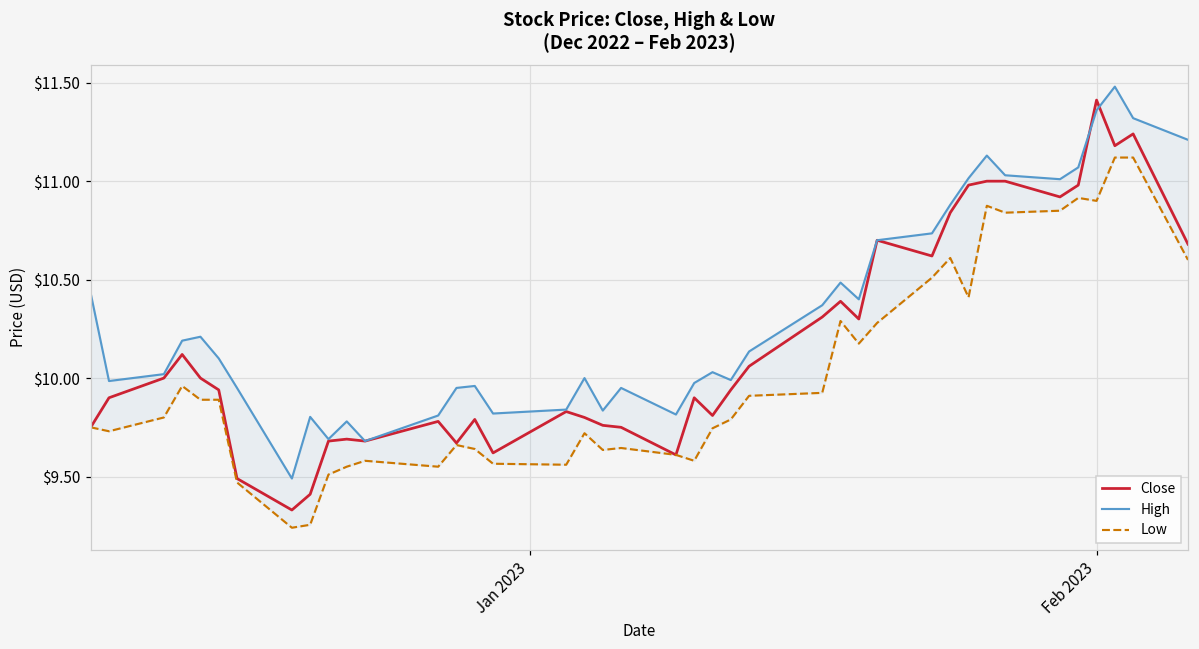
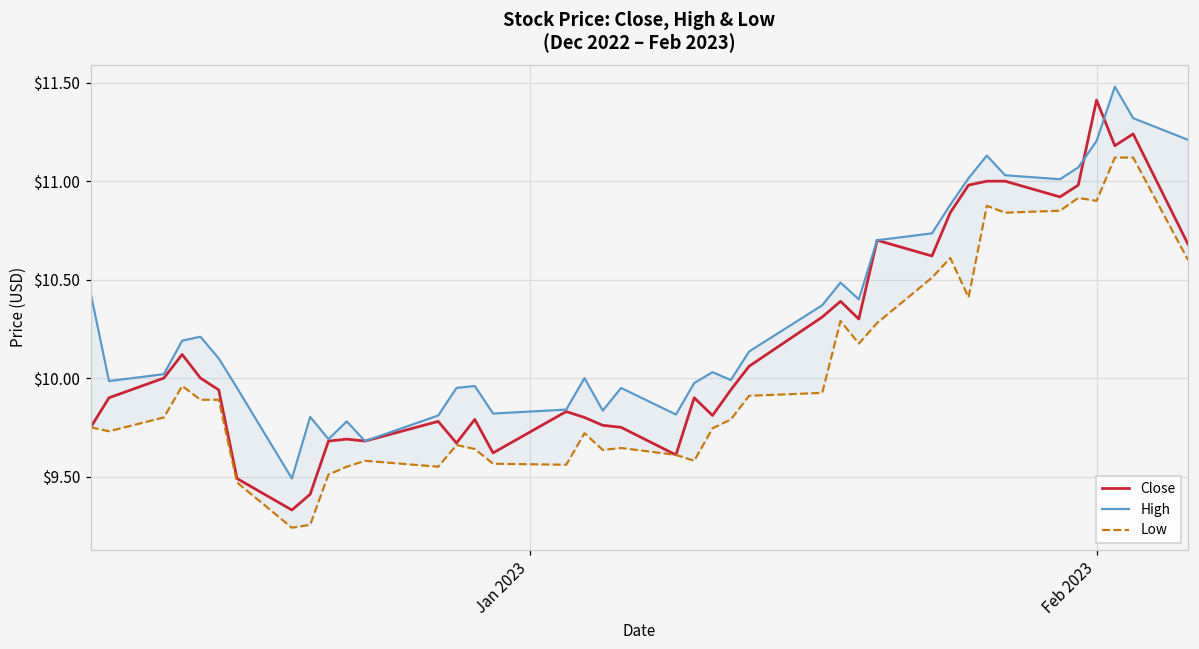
High, Feb 2023: $11.36 -> $11.20
